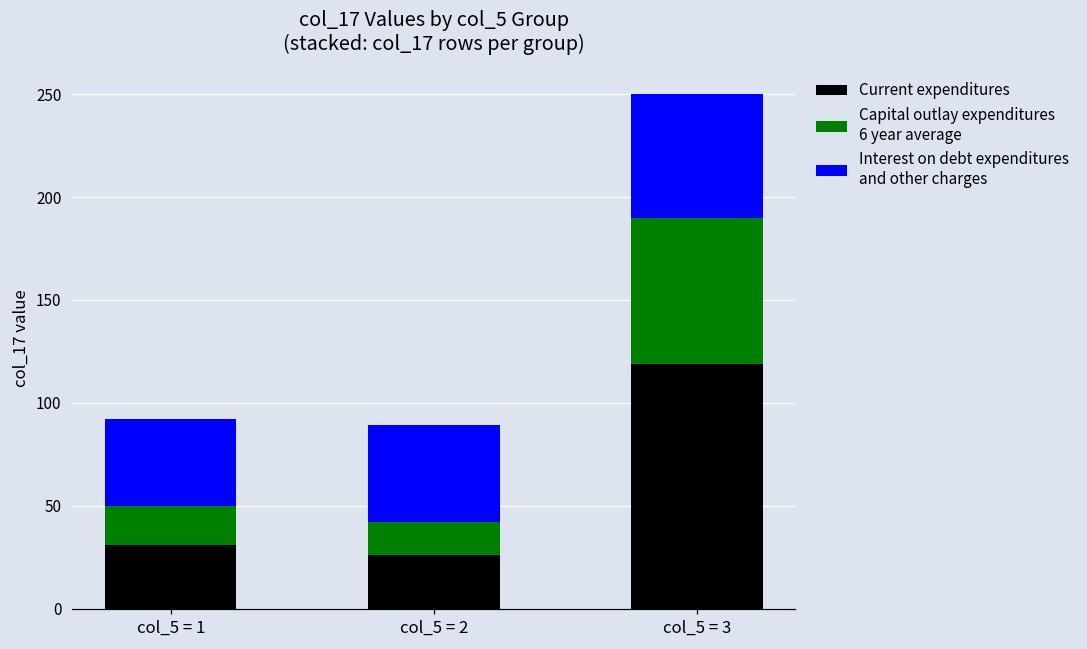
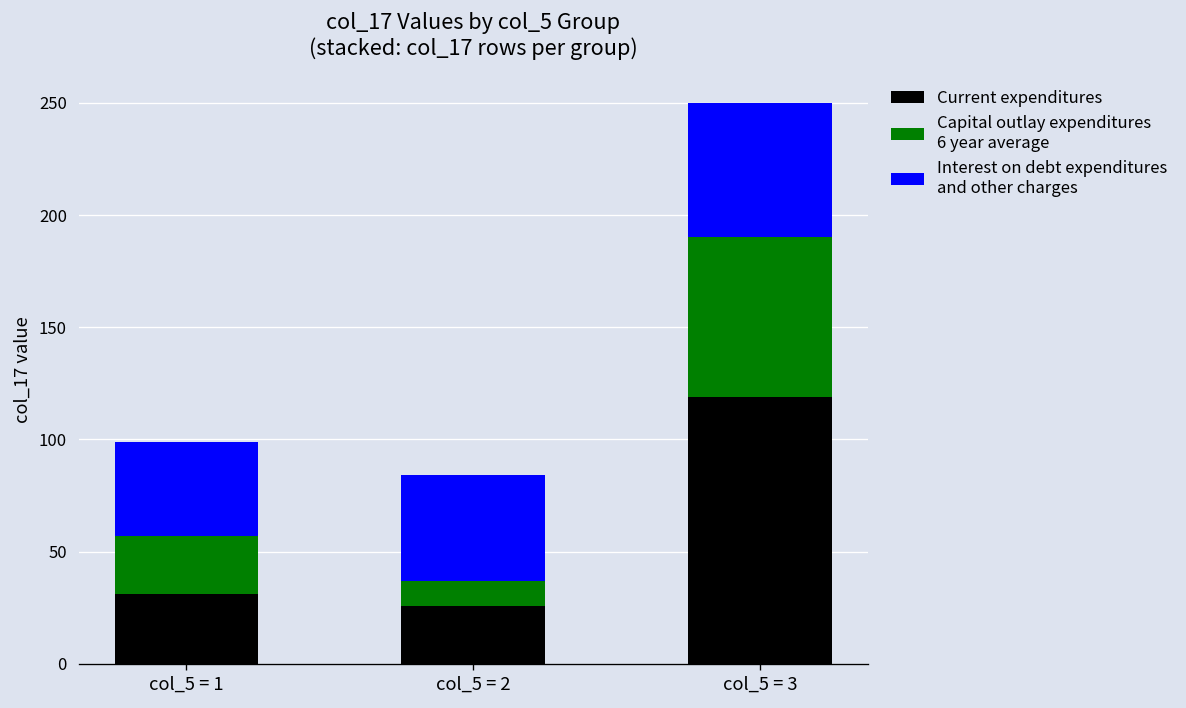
Capital outlay expenditures 6 year average, col_5 = 1: 19 -> 26
Capital outlay expenditures 6 year average, col_5 = 2: 16 -> 11
